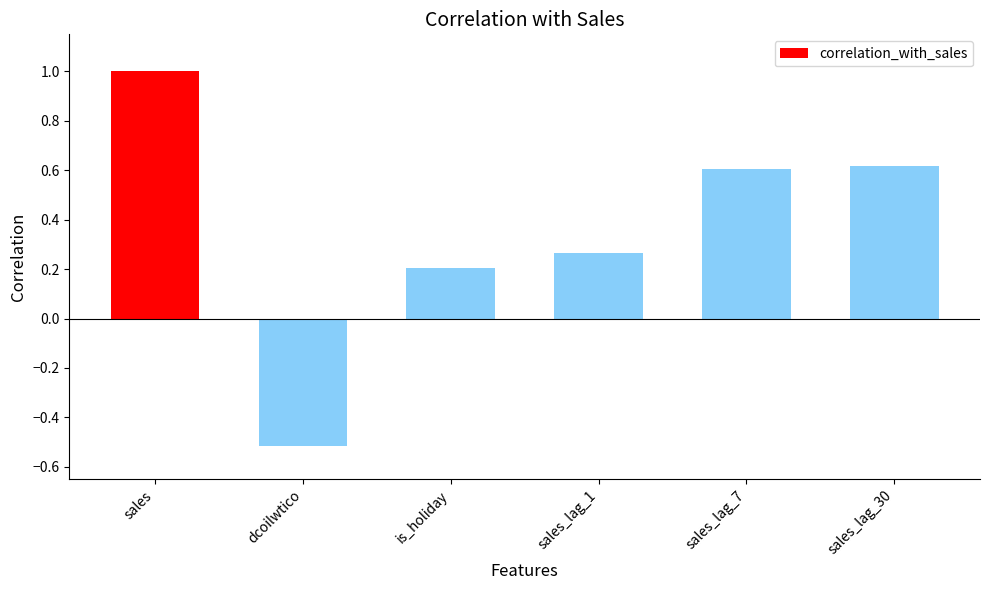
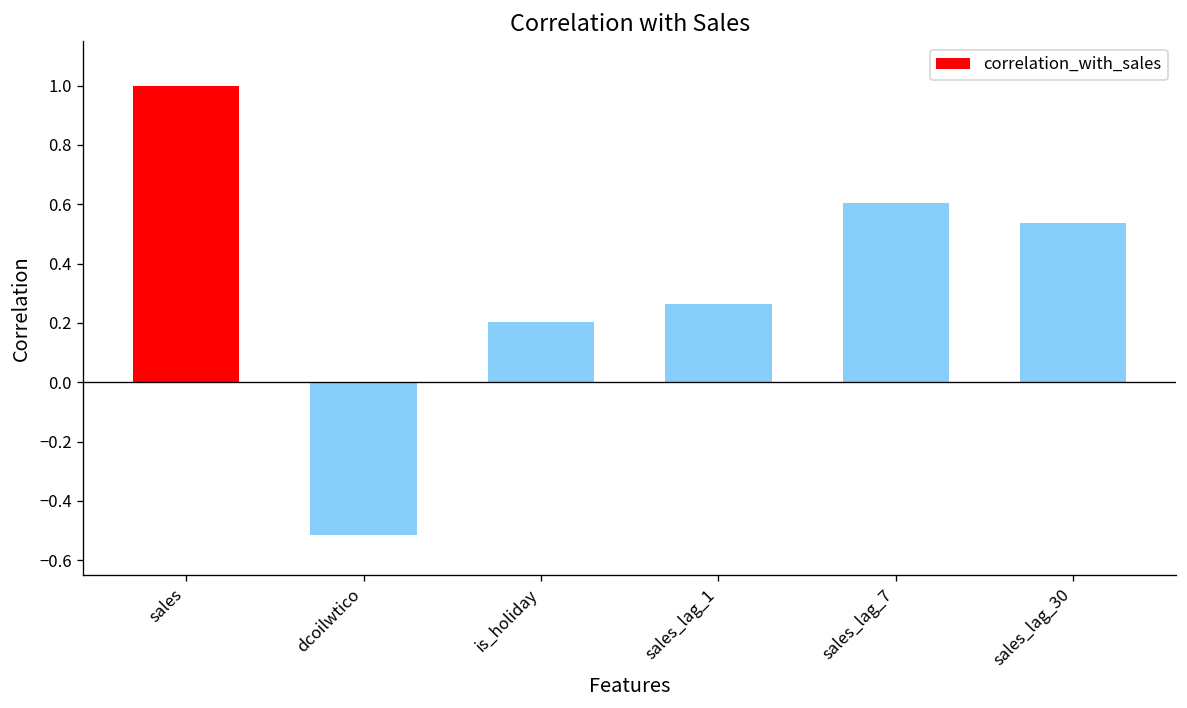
sales_lag_30: 0.62 -> 0.54
